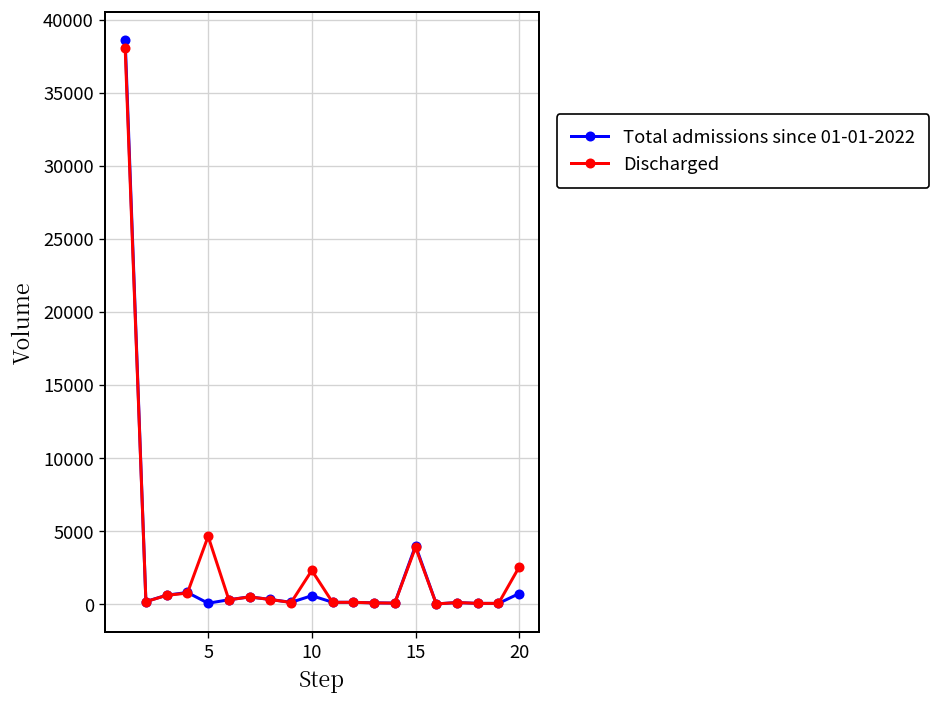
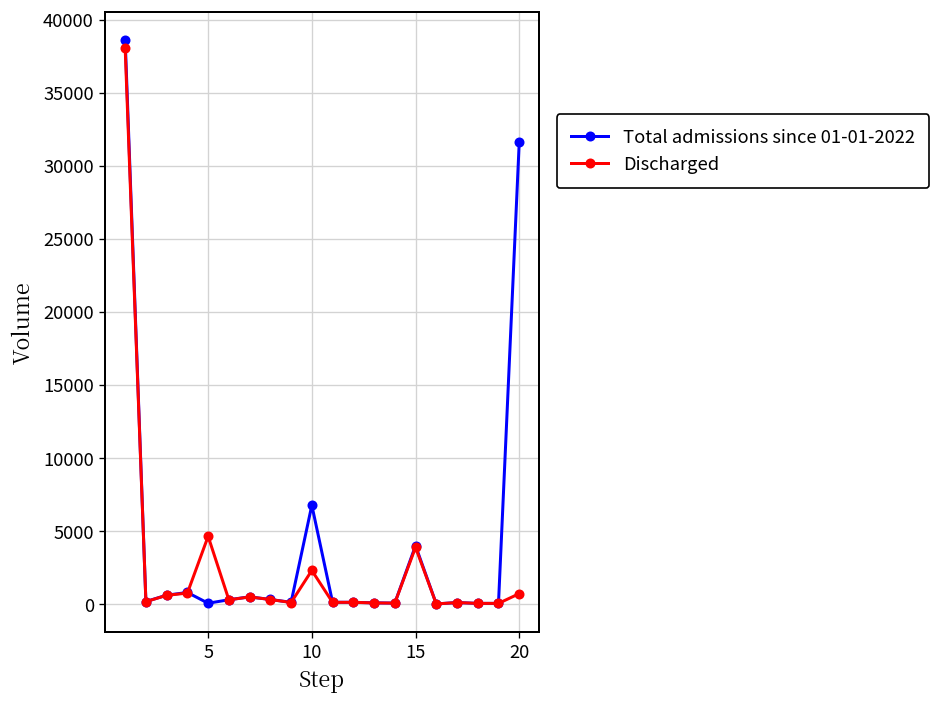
Total admissions since 01-01-2022, 10: 600 -> 6800
Total admissions since 01-01-2022, 20: 700 -> 31600
Discharged, 20: 2600 -> 700
